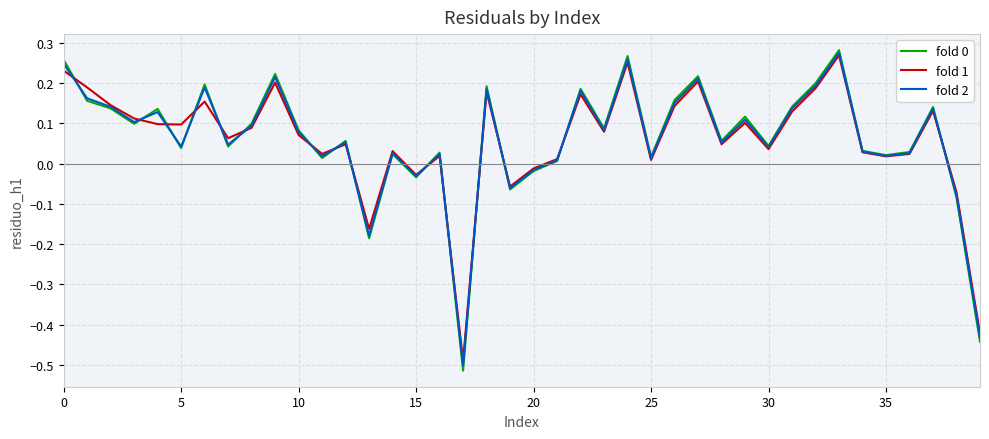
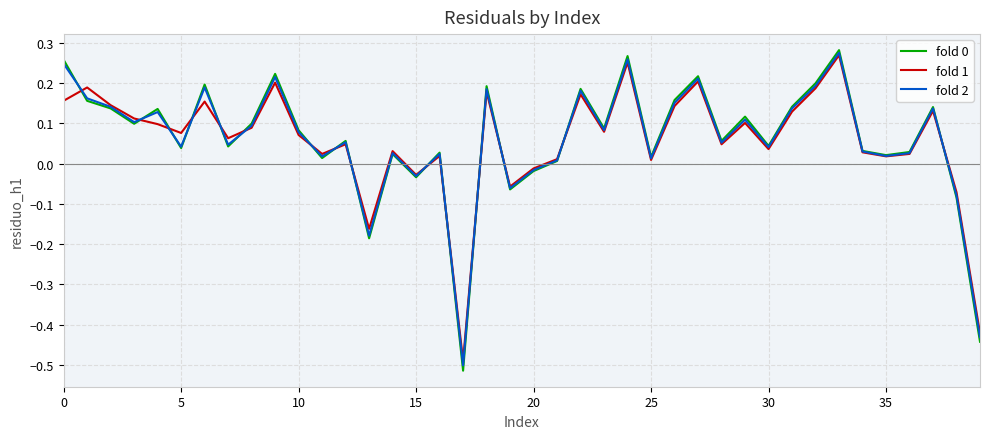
fold 1, 0: 0.23 -> 0.16
fold 1, 5: 0.10 -> 0.08
